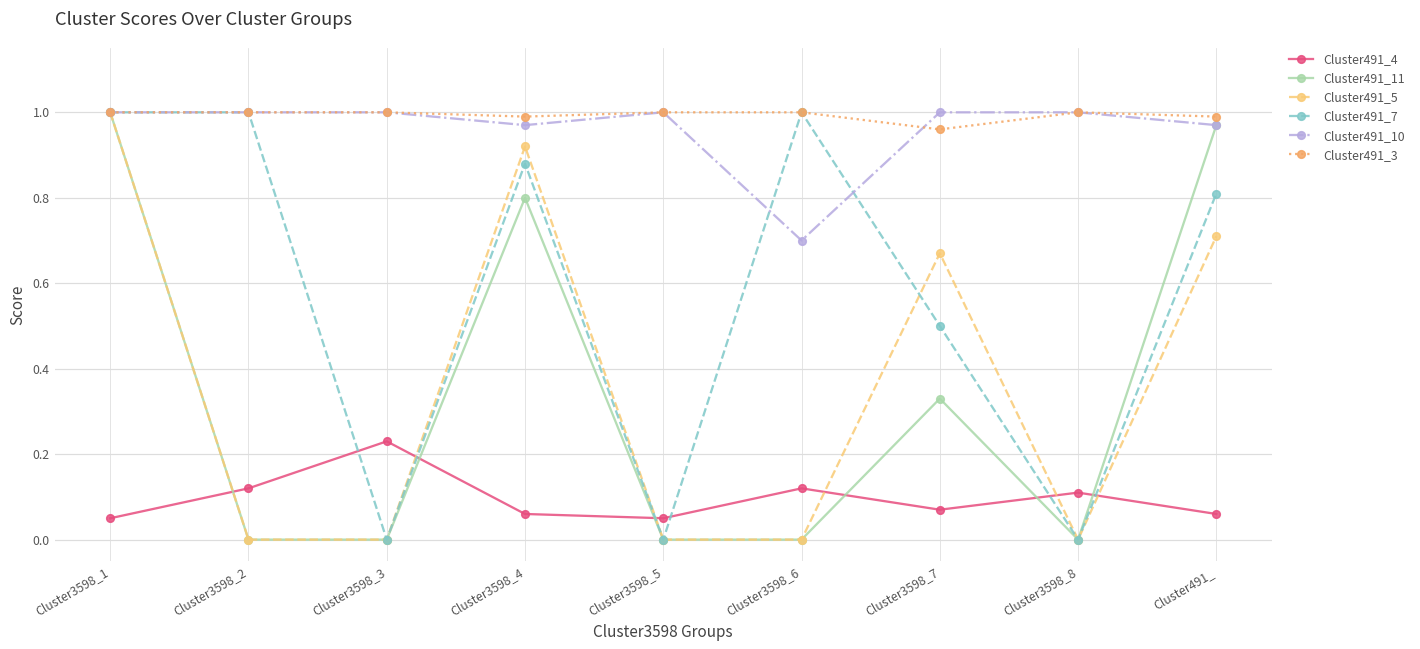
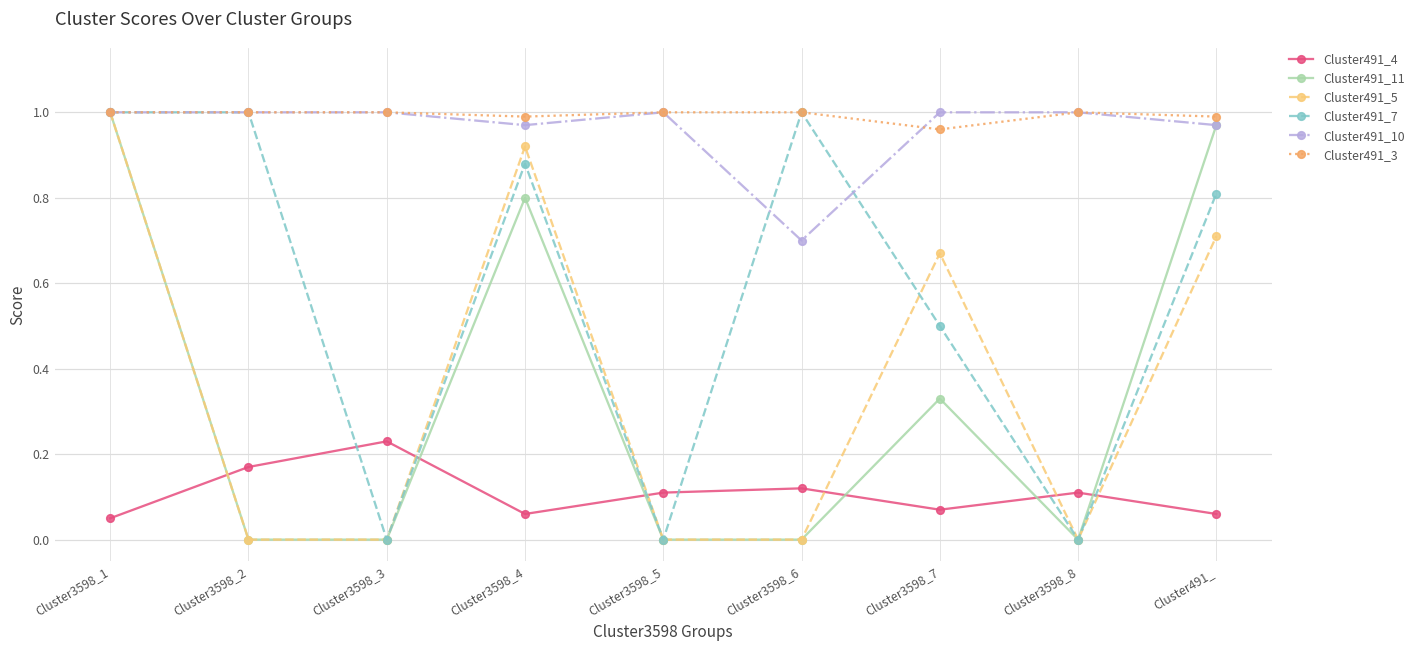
Cluster491_4, Cluster3598_2: 0.12 -> 0.17
Cluster491_4, Cluster3598_5: 0.05 -> 0.11
